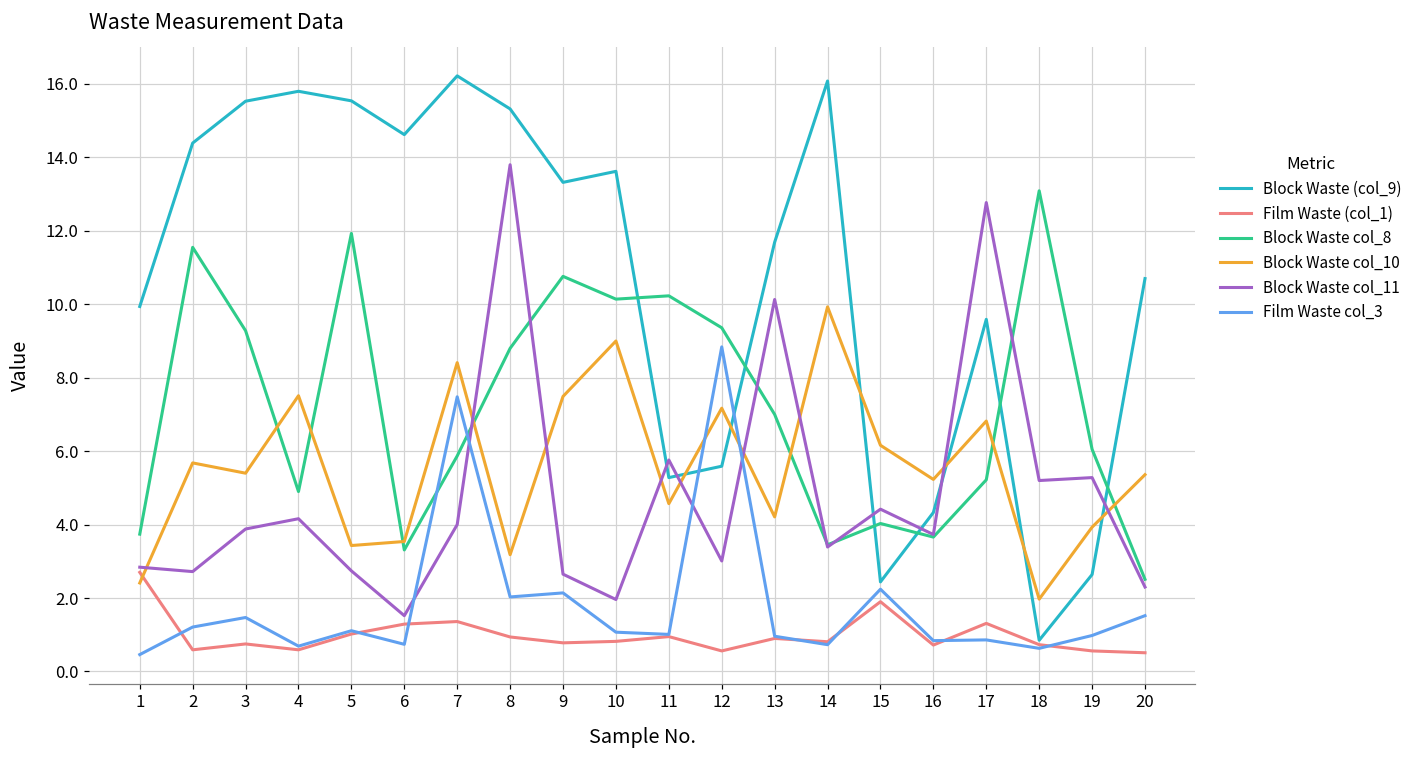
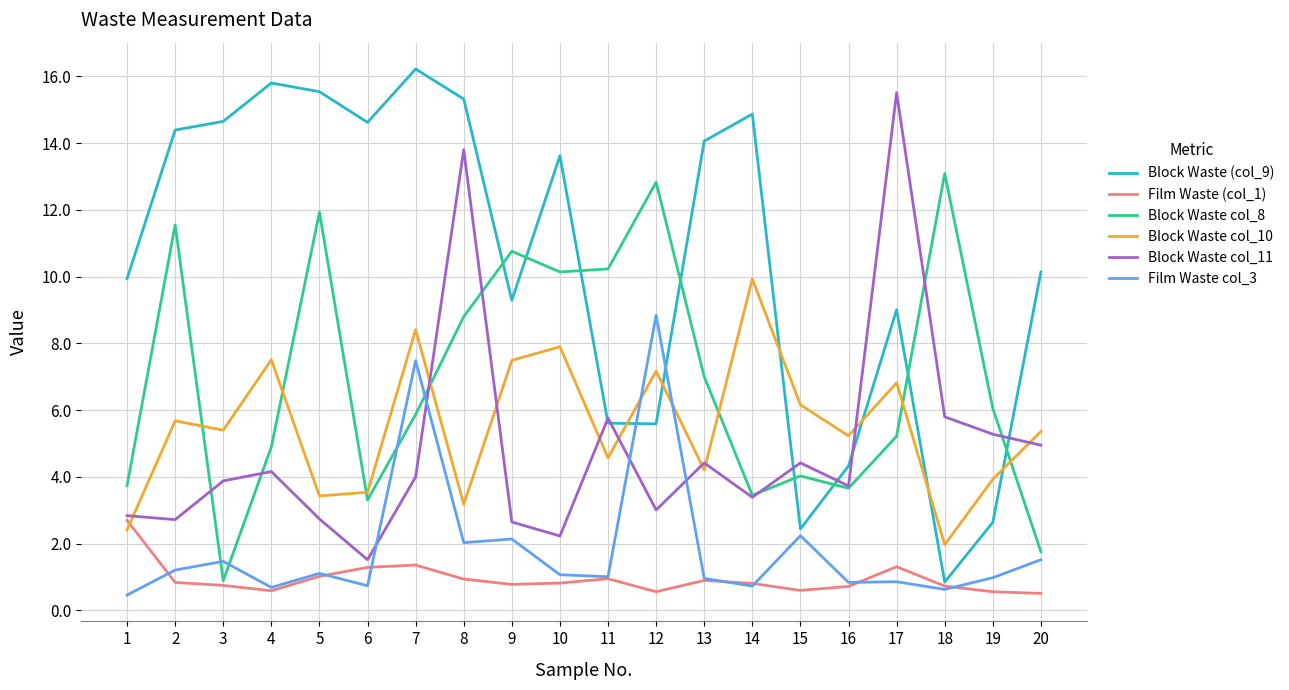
Film Waste (col_1), 2: 0.6 -> 0.8
Block Waste (col_9), 3: 15.5 -> 14.7
Block Waste col_8, 3: 9.3 -> 0.9
Block Waste (col_9), 9: 13.3 -> 9.3
Block Waste col_10, 10: 9.0 -> 7.9
Block Waste col_11, 10: 2.0 -> 2.2
Block Waste (col_9), 11: 5.3 -> 5.6
Block Waste col_8, 12: 9.4 -> 12.8
Block Waste (col_9), 13: 11.7 -> 14.1
Block Waste col_11, 13: 10.1 -> 4.4
Block Waste (col_9), 14: 16.1 -> 14.9
Film Waste (col_1), 15: 1.9 -> 0.6
Block Waste (col_9), 17: 9.6 -> 9.0
Block Waste col_11, 17: 12.8 -> 15.5
Block Waste col_11, 18: 5.2 -> 5.8
Block Waste (col_9), 20: 10.7 -> 10.1
Block Waste col_8, 20: 2.5 -> 1.8
Block Waste col_11, 20: 2.3 -> 5.0
